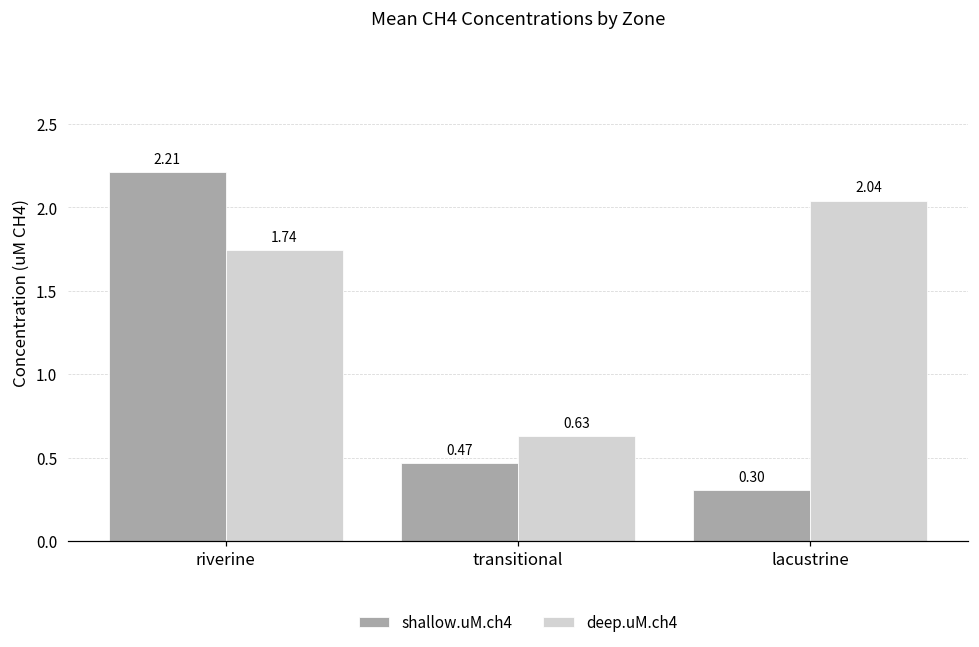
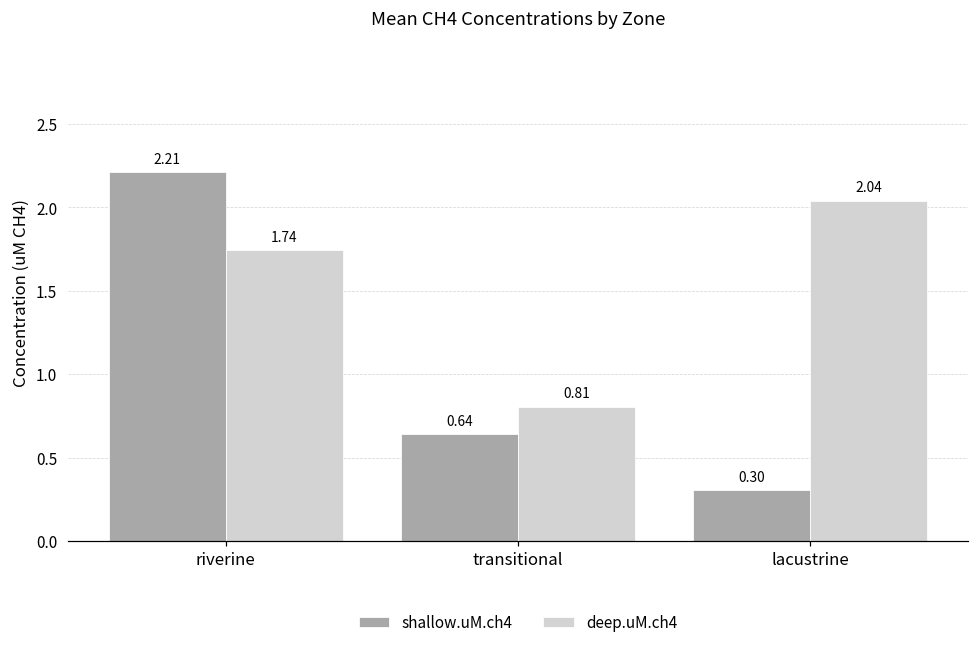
shallow.uM.ch4, transitional: 0.47 -> 0.64
deep.uM.ch4, transitional: 0.63 -> 0.81
